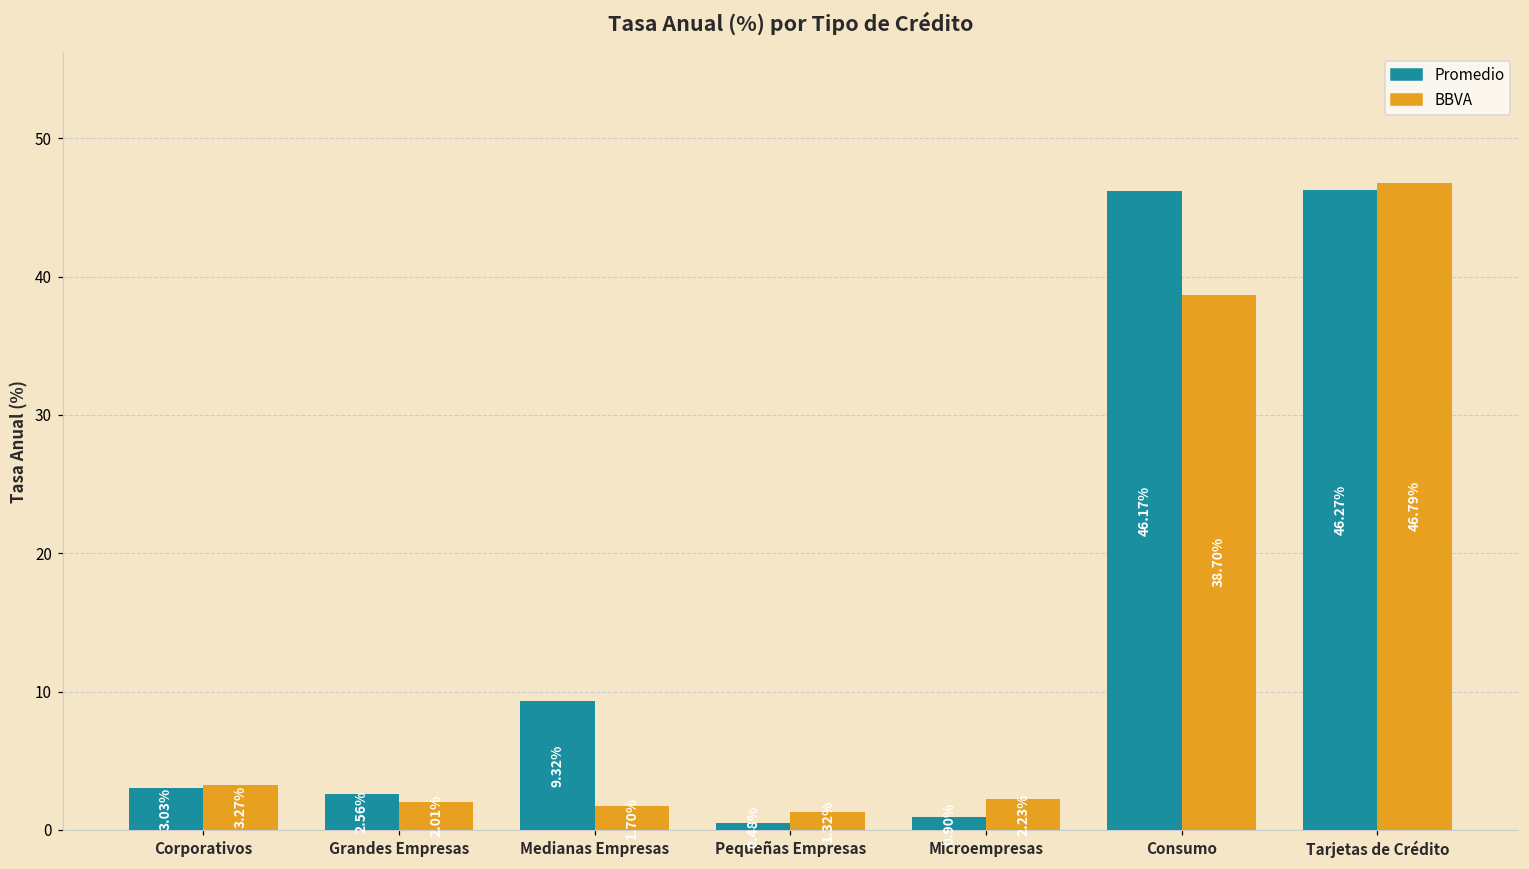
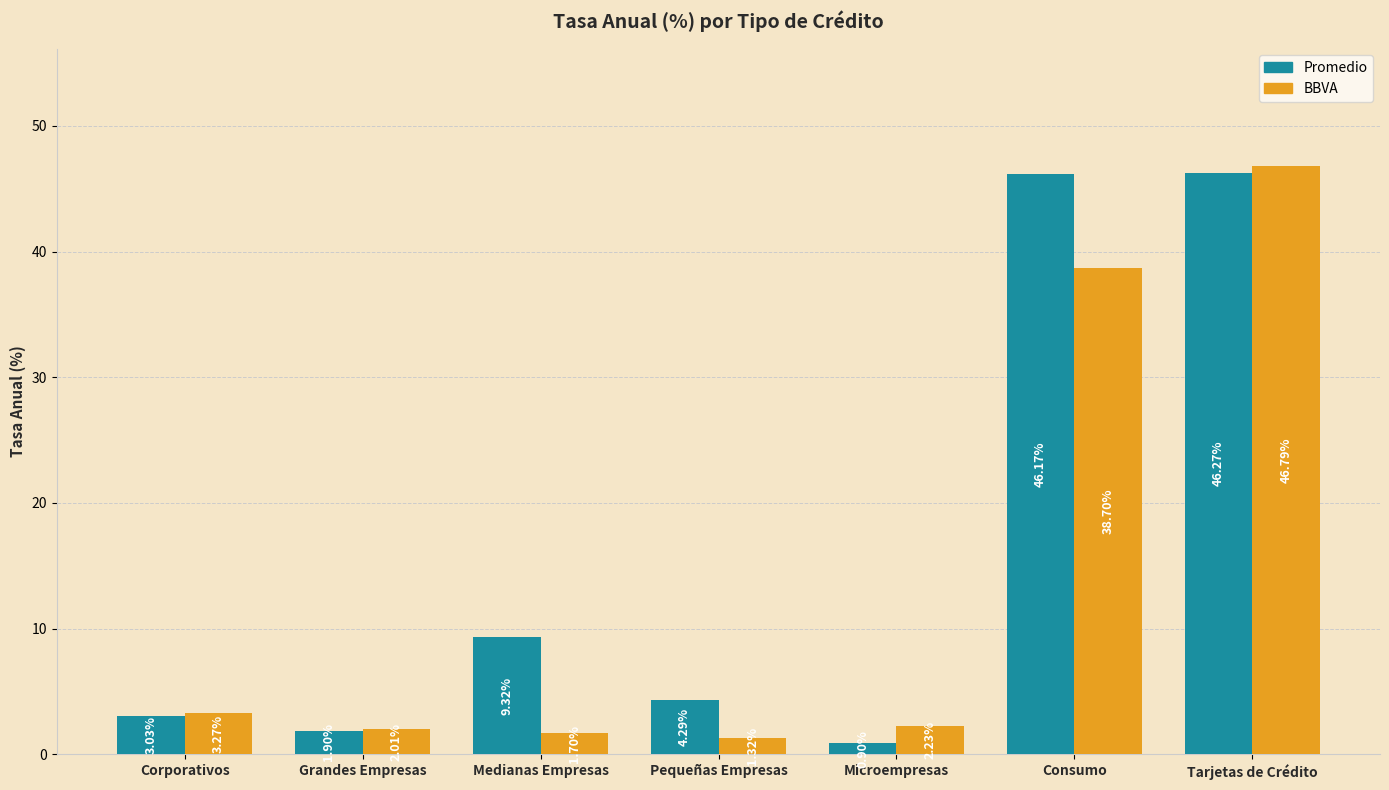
Promedio, Grandes Empresas: 2.56% -> 1.90%
Promedio, Pequeñas Empresas: 0.48% -> 4.29%
